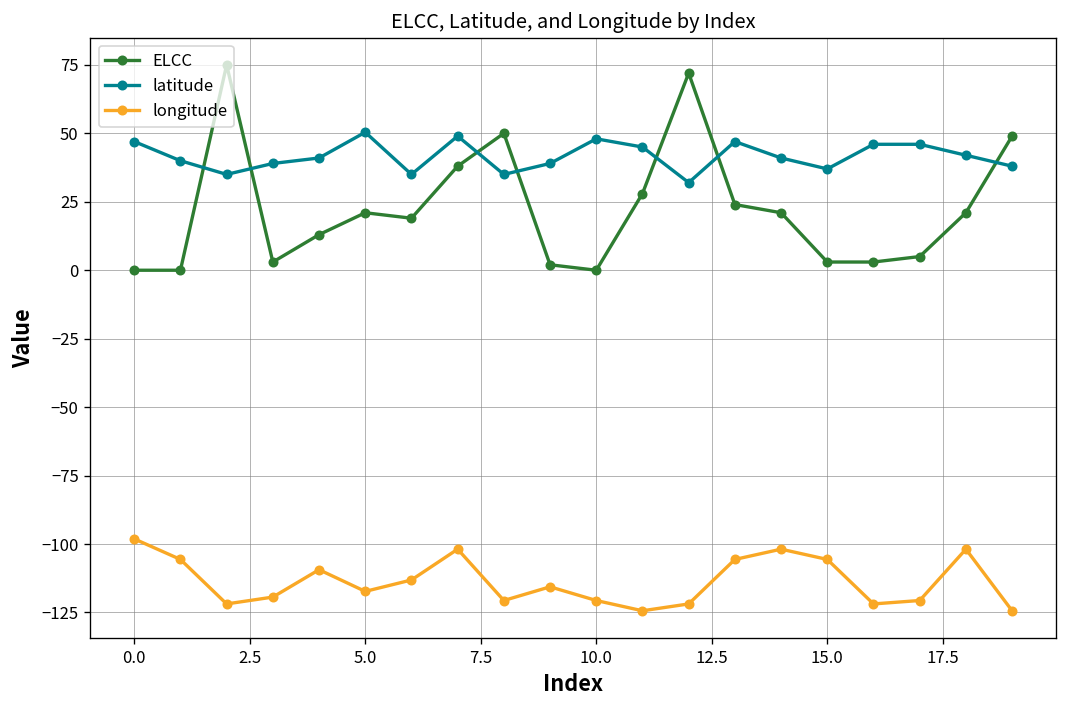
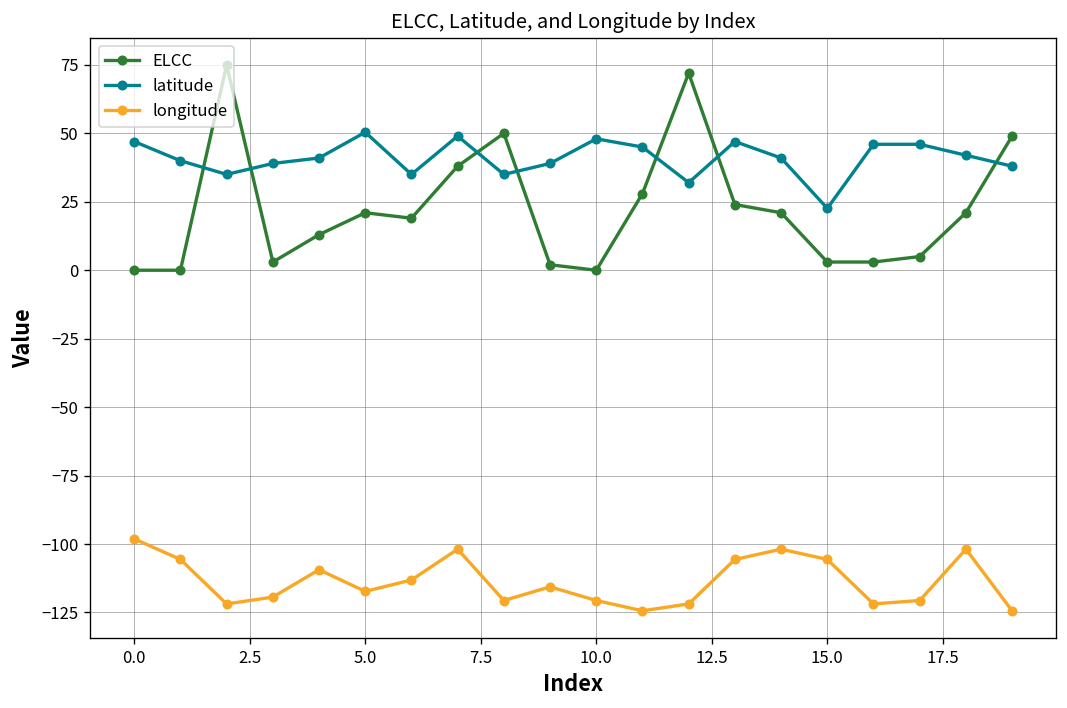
latitude, 15.0: 37 -> 23
